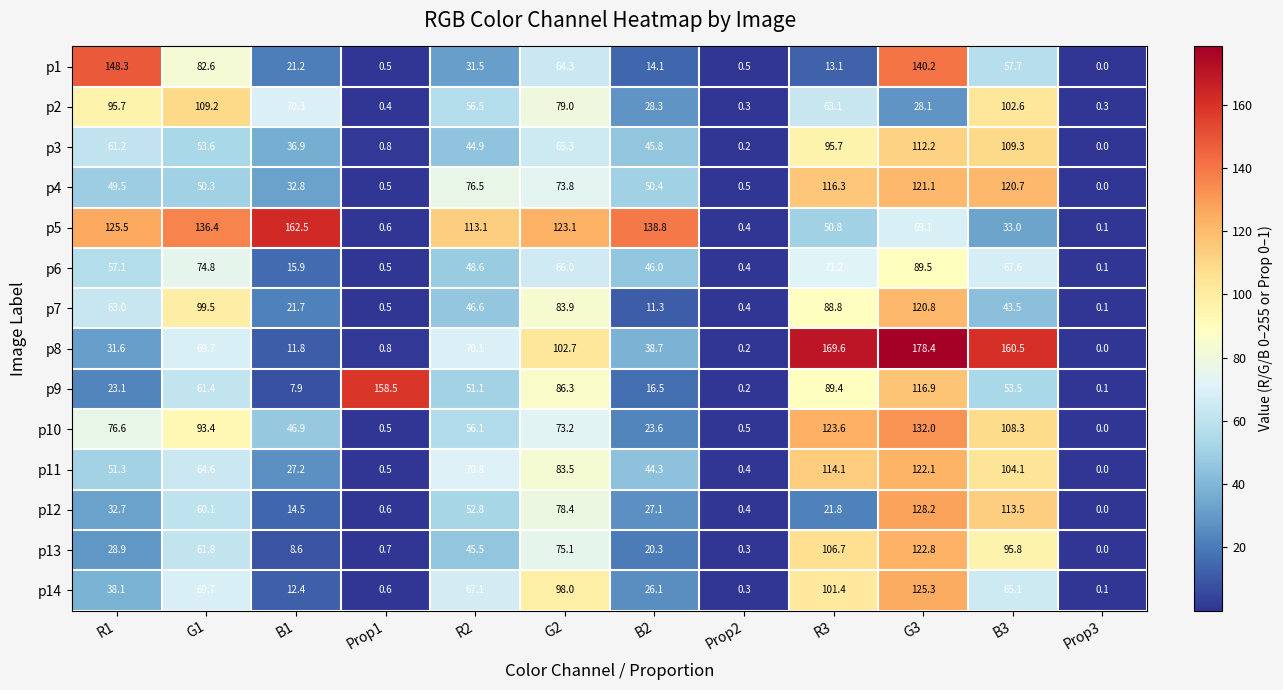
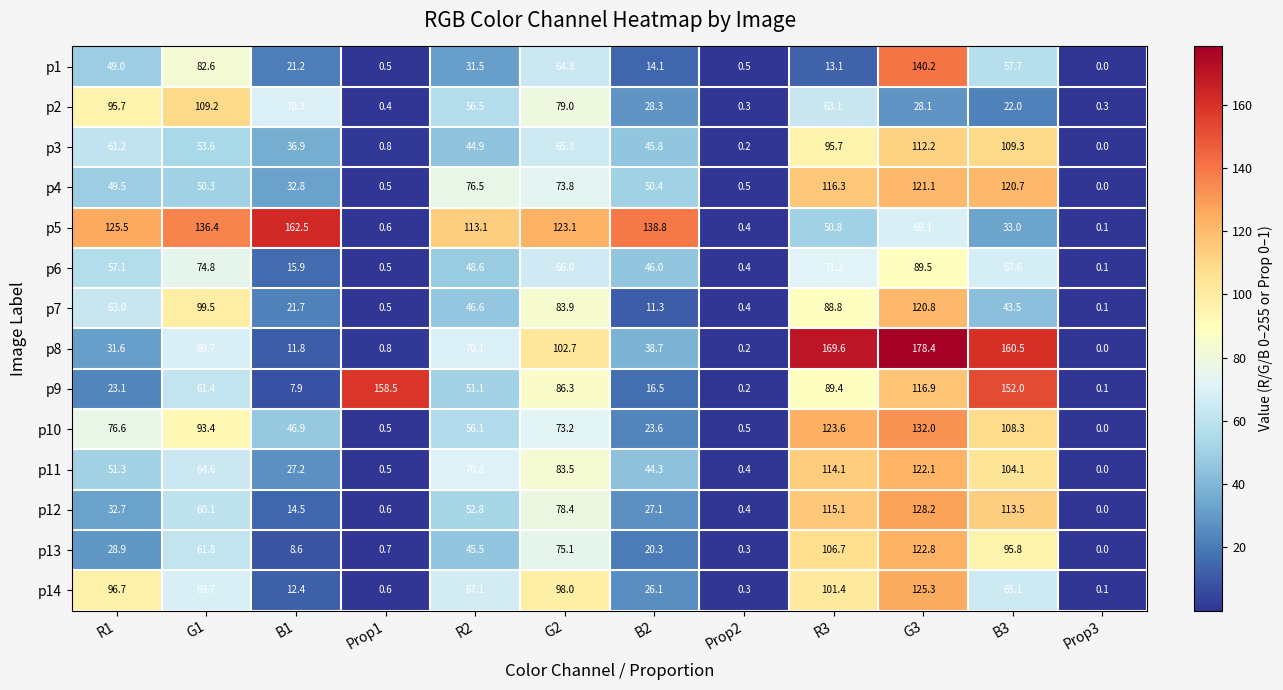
p1, R1: 148.3 -> 49.0
p2, B3: 102.6 -> 22.0
p9, B3: 53.5 -> 152.0
p12, R3: 21.8 -> 115.1
p14, R1: 38.1 -> 96.7
